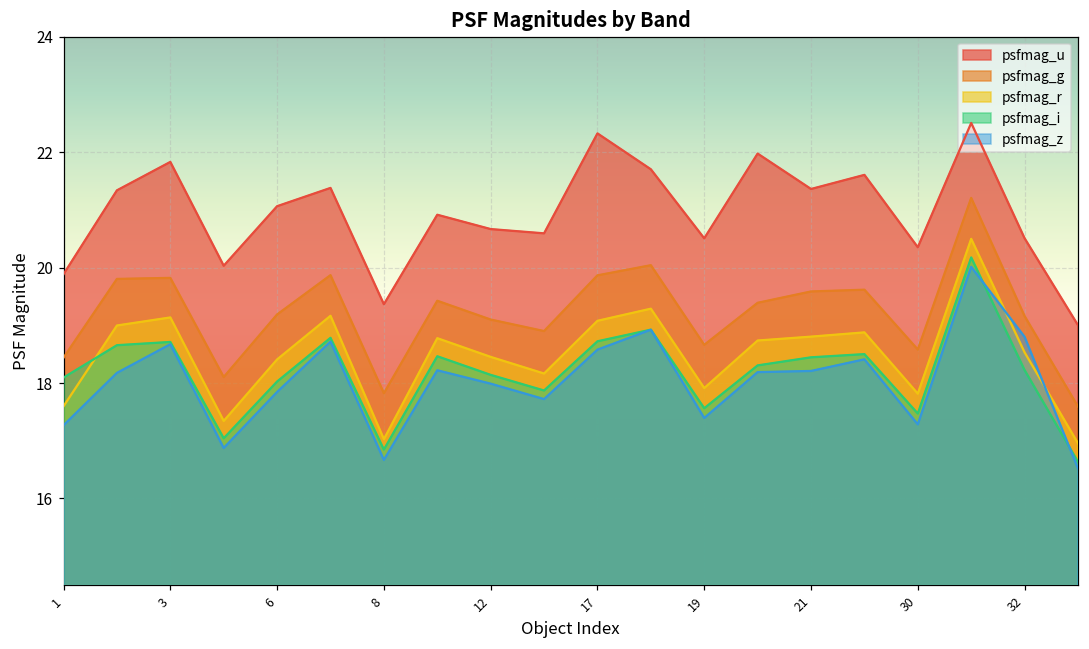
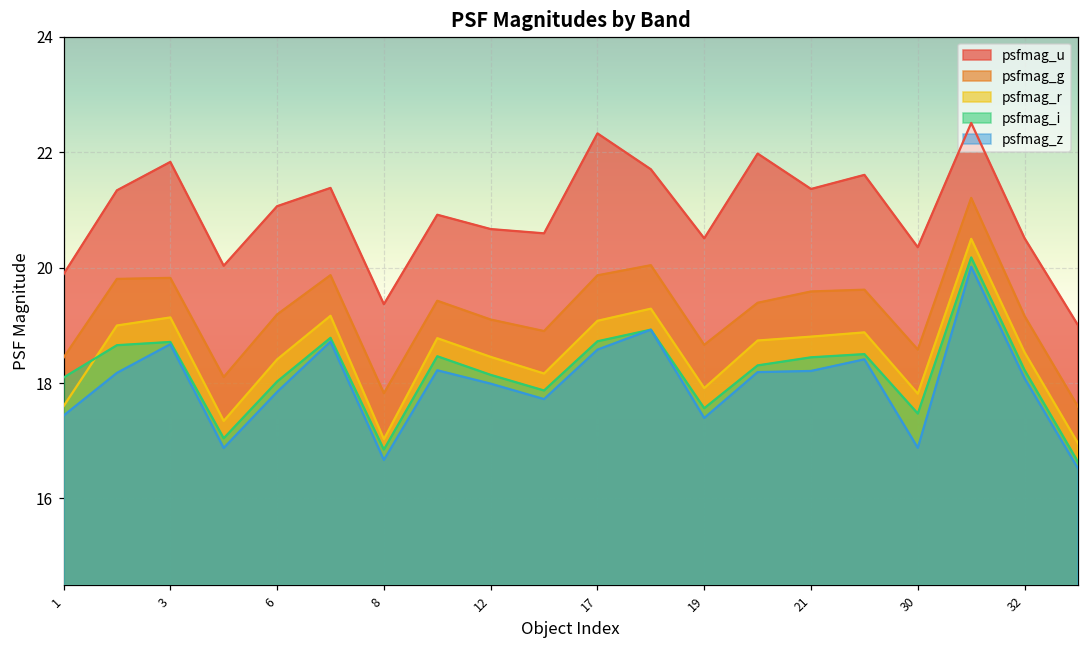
psfmag_z, 1: 17.3 -> 17.4
psfmag_z, 30: 17.3 -> 16.9
psfmag_z, 32: 18.8 -> 18.1
